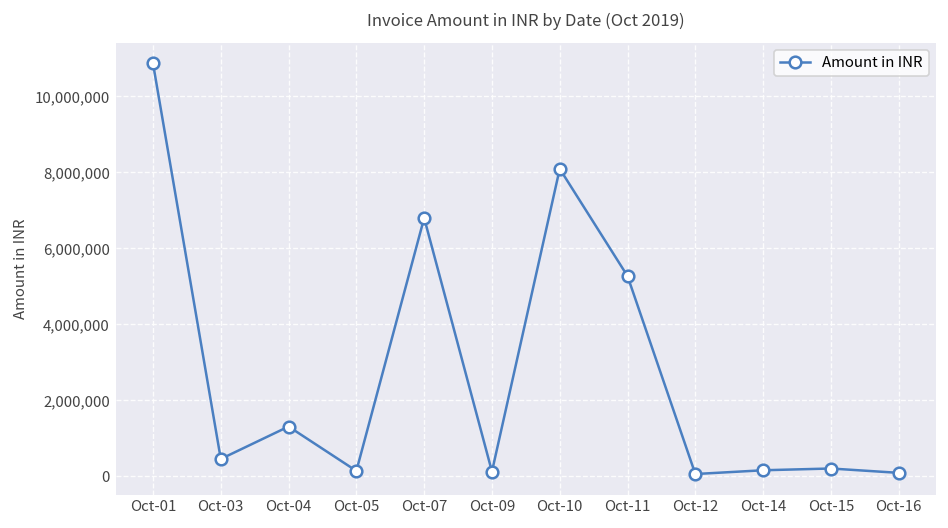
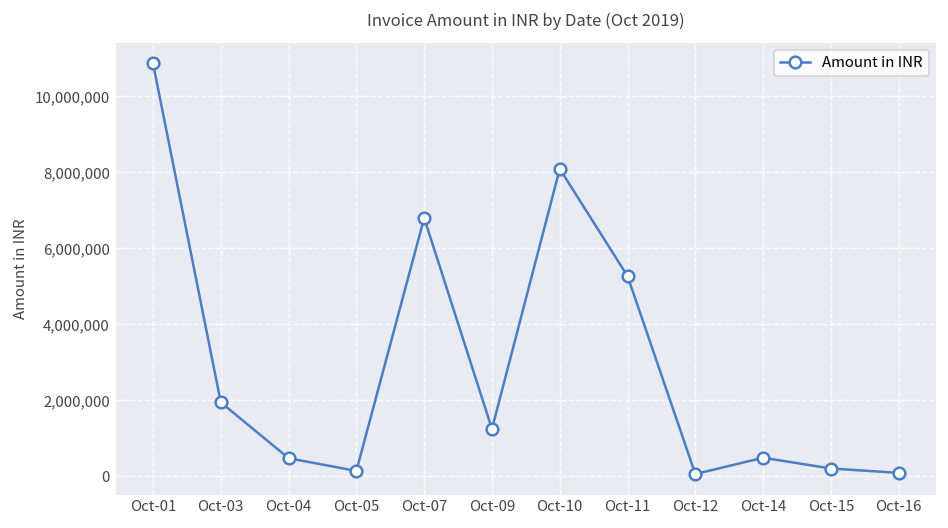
Oct-03: 500,000 -> 1,900,000
Oct-04: 1,300,000 -> 500,000
Oct-09: 100,000 -> 1,200,000
Oct-14: 200,000 -> 500,000
